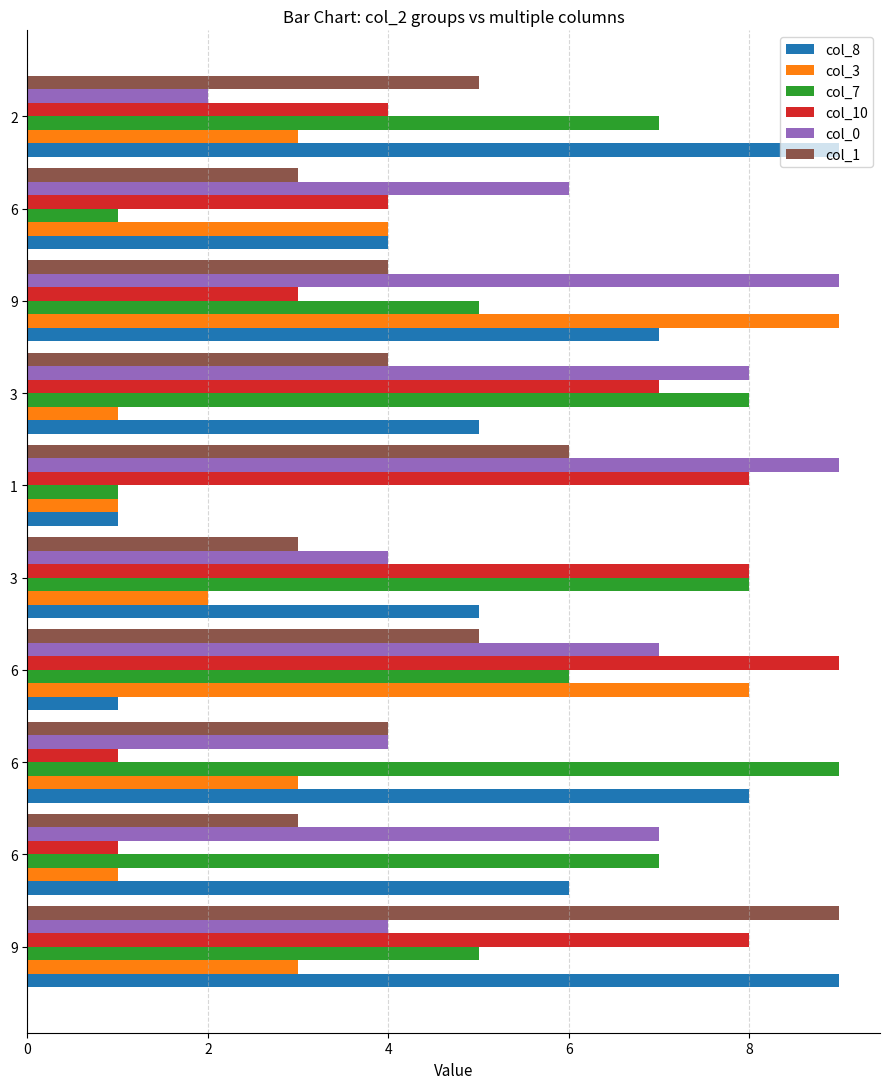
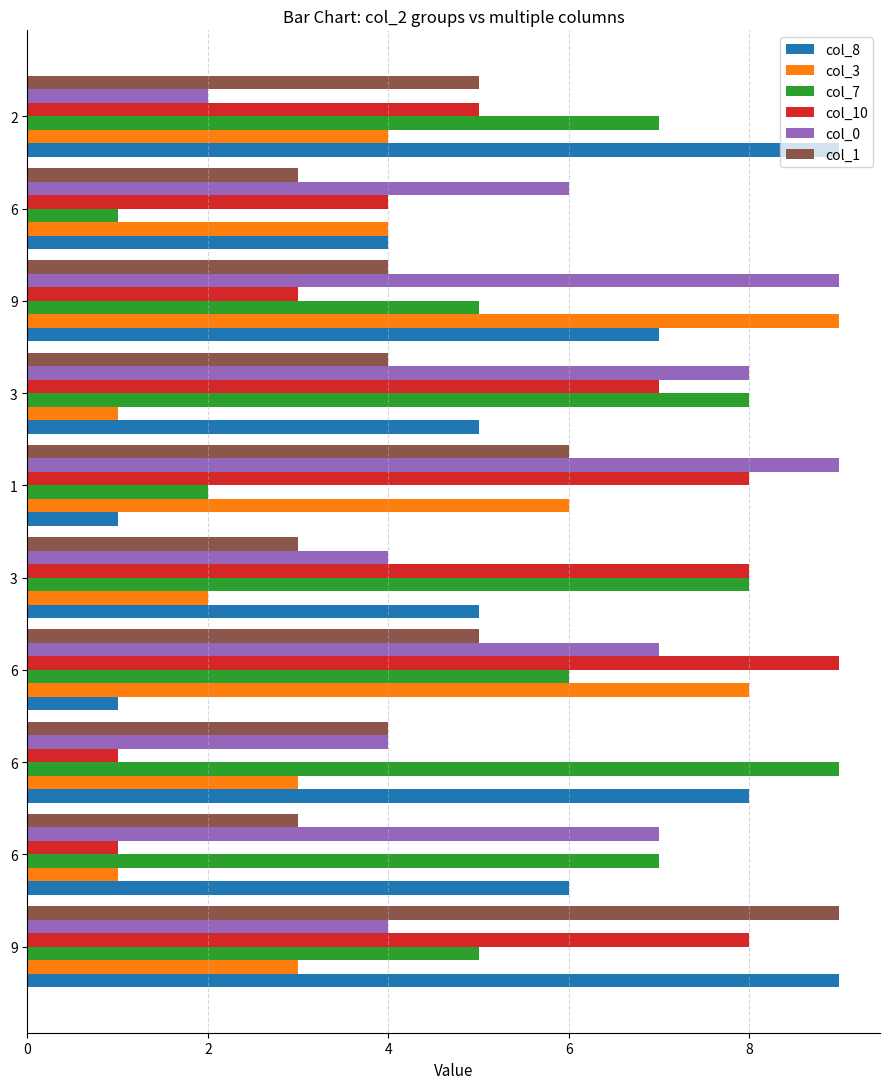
col_10, 2: 4 -> 5
col_3, 2: 3 -> 4
col_7, 1: 1 -> 2
col_3, 1: 1 -> 6
